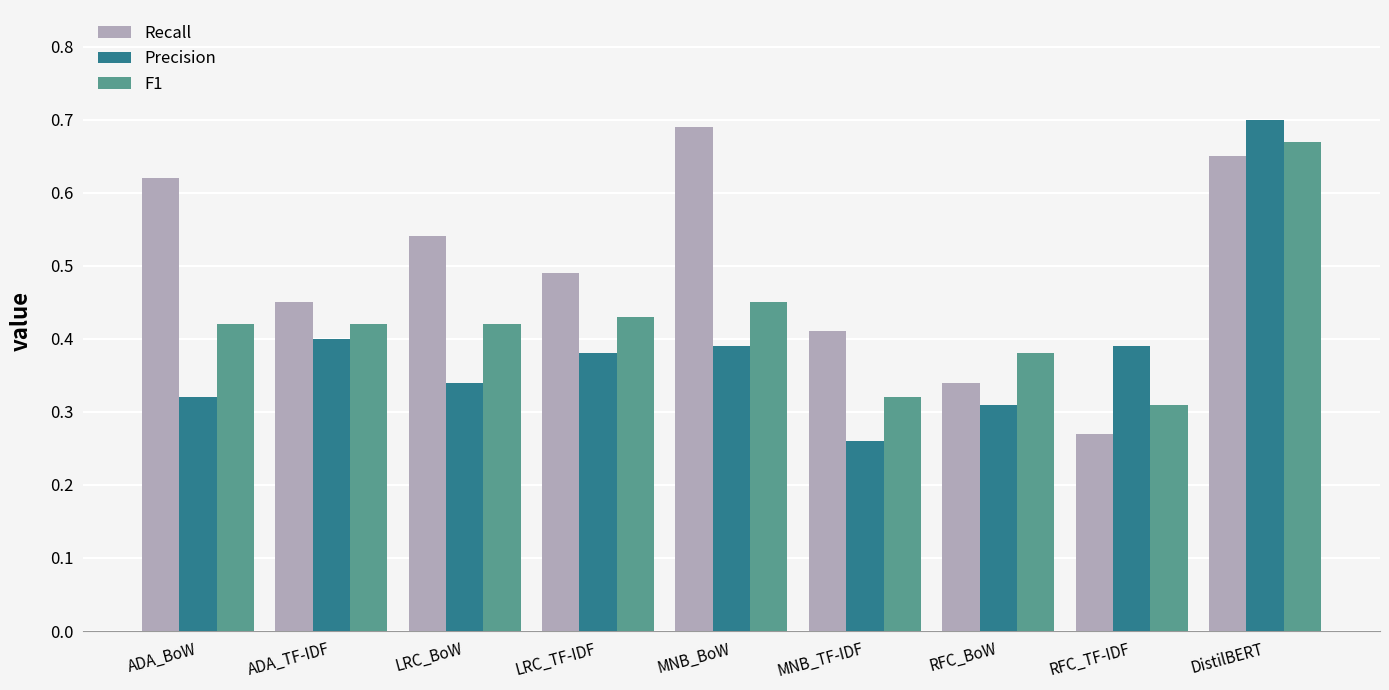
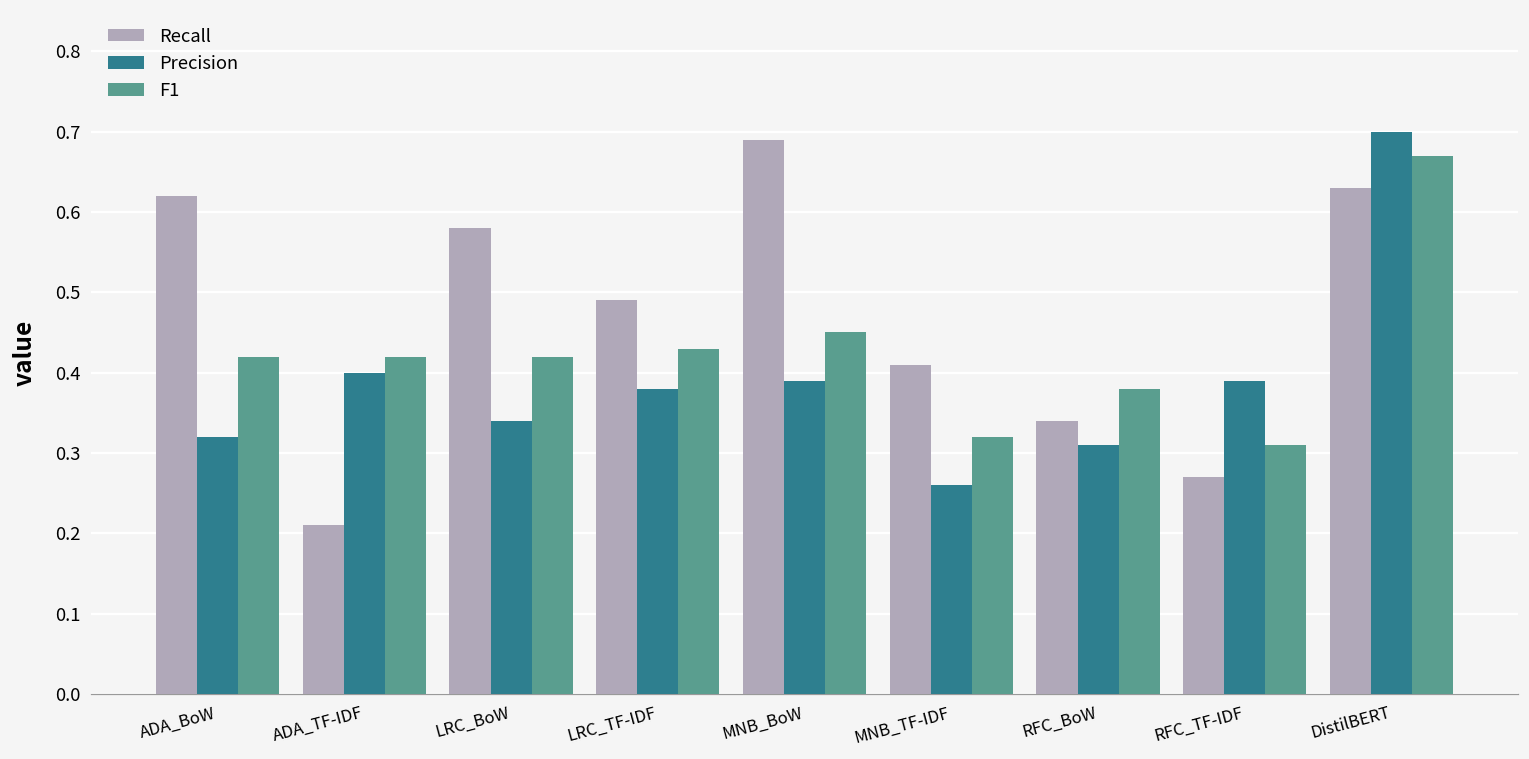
Recall, ADA_TF-IDF: 0.45 -> 0.21
Recall, LRC_BoW: 0.54 -> 0.58
Recall, DistilBERT: 0.65 -> 0.63
